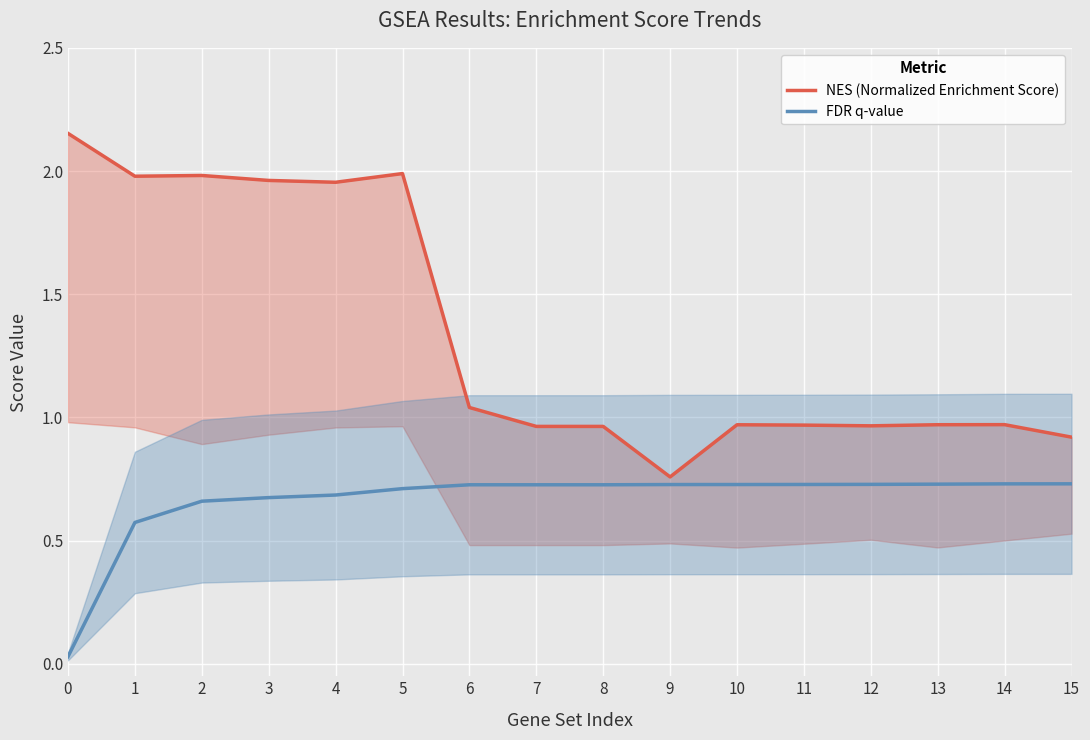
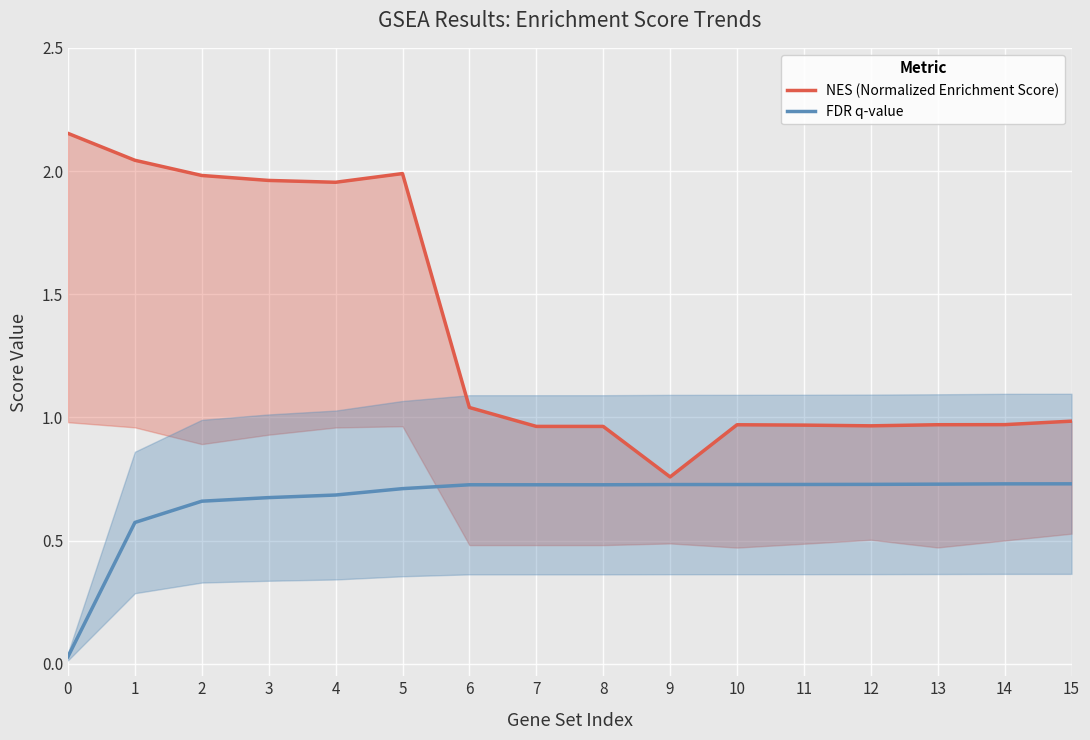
NES (Normalized Enrichment Score), 1: 1.98 -> 2.04
NES (Normalized Enrichment Score), 15: 0.92 -> 0.99
